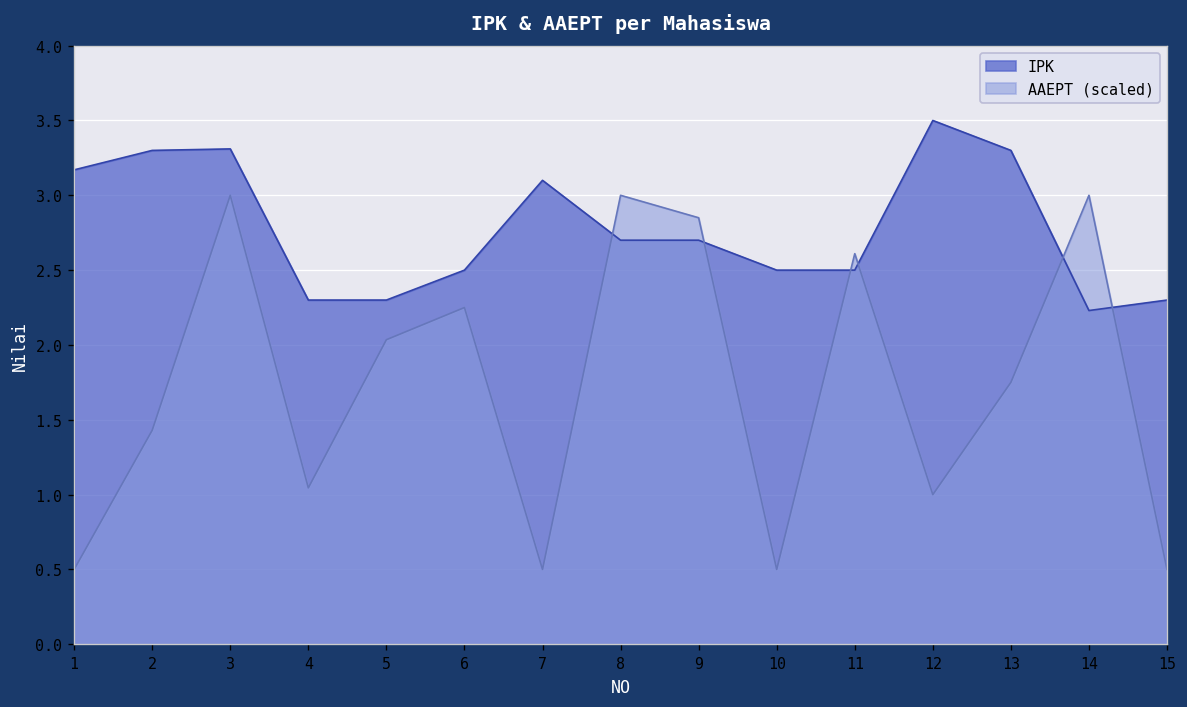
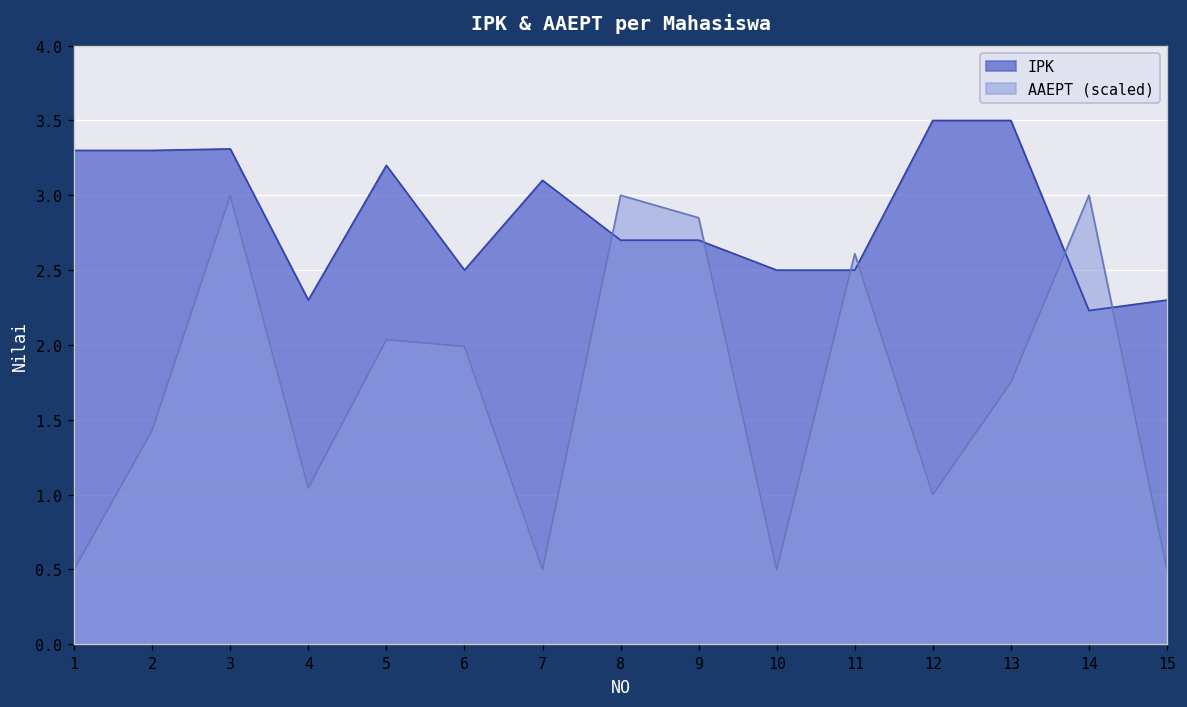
IPK, 1: 3.17 -> 3.30
IPK, 5: 2.3 -> 3.2
AAEPT (scaled), 6: 2.25 -> 1.99
IPK, 13: 3.3 -> 3.5
